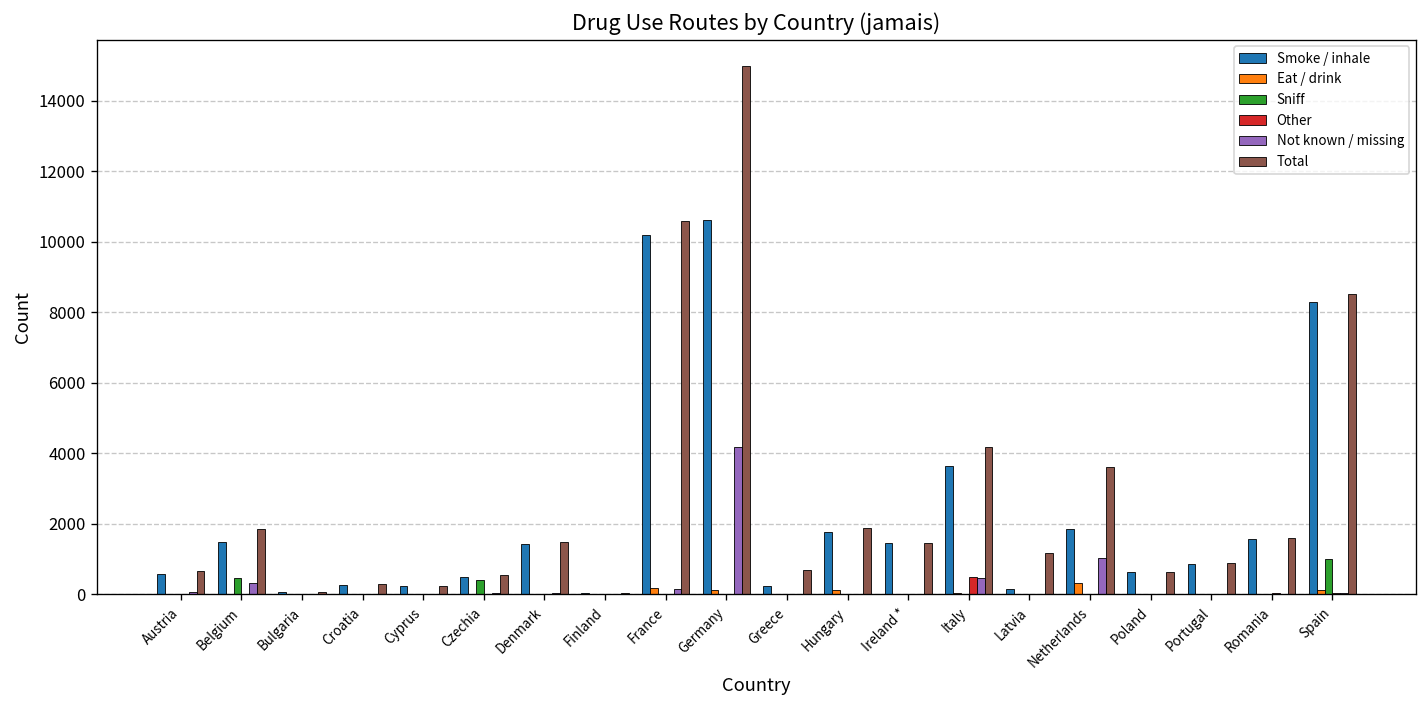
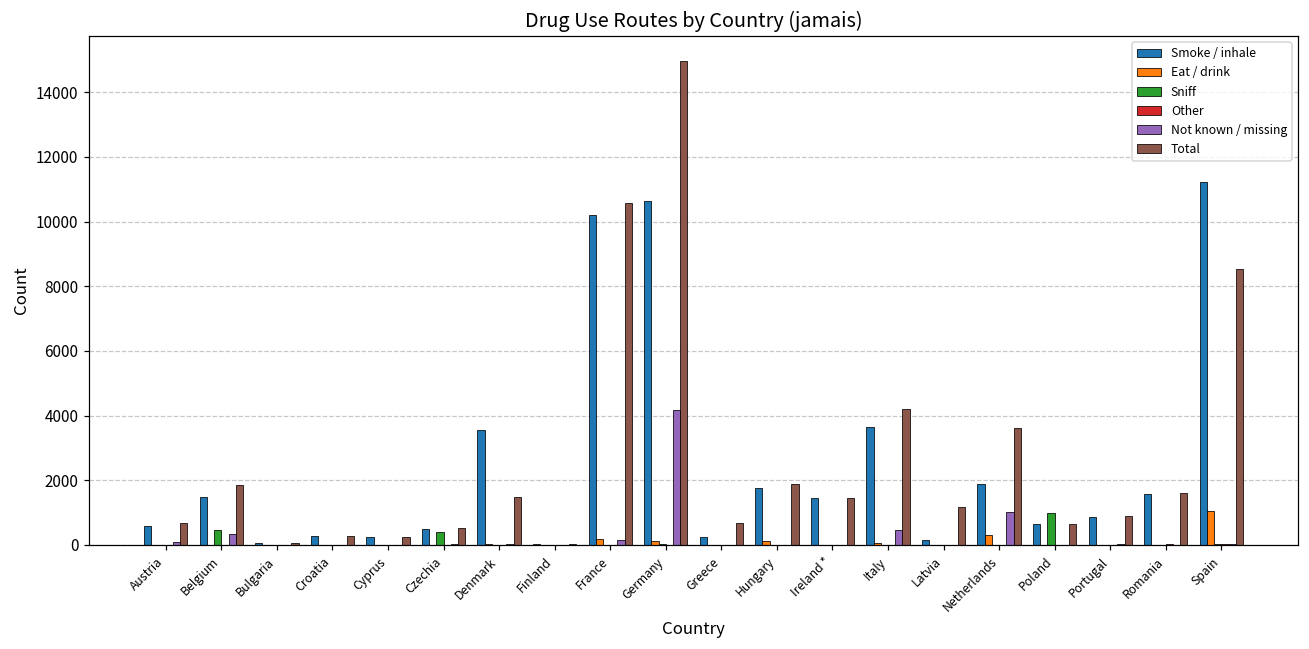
Smoke / inhale, Denmark: 1400 -> 3500
Other, Italy: 500 -> 0
Sniff, Poland: 0 -> 1000
Smoke / inhale, Spain: 8300 -> 11200
Eat / drink, Spain: 100 -> 1000
Sniff, Spain: 1000 -> 0
